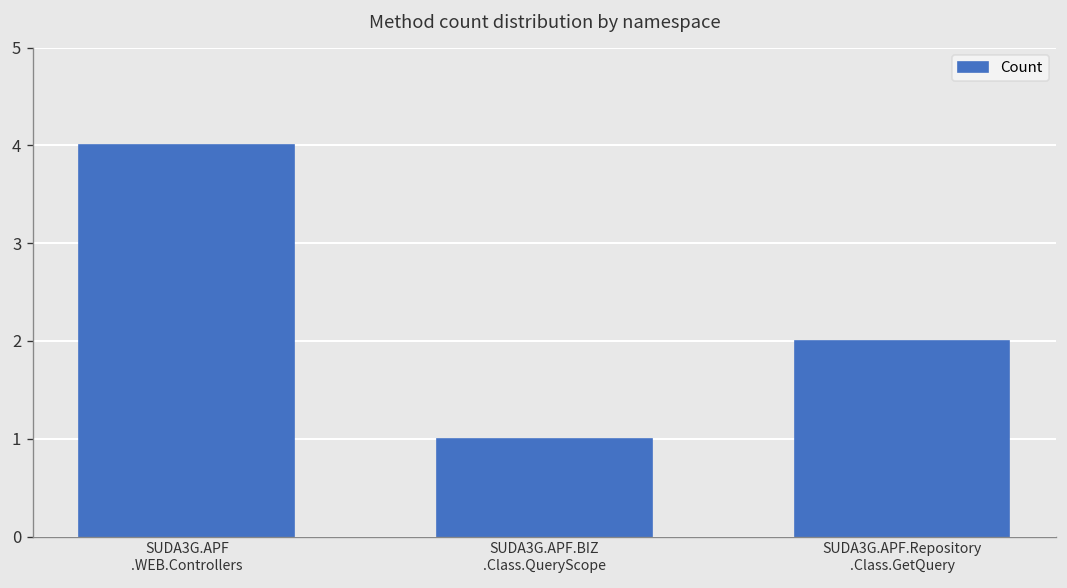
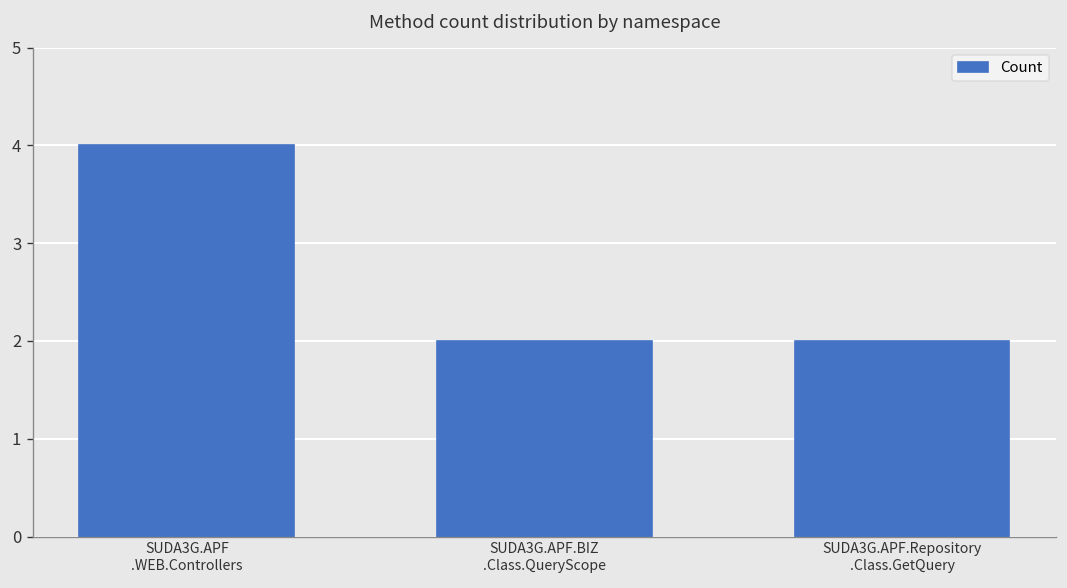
SUDA3G.APF.BIZ .Class.QueryScope: 1 -> 2
